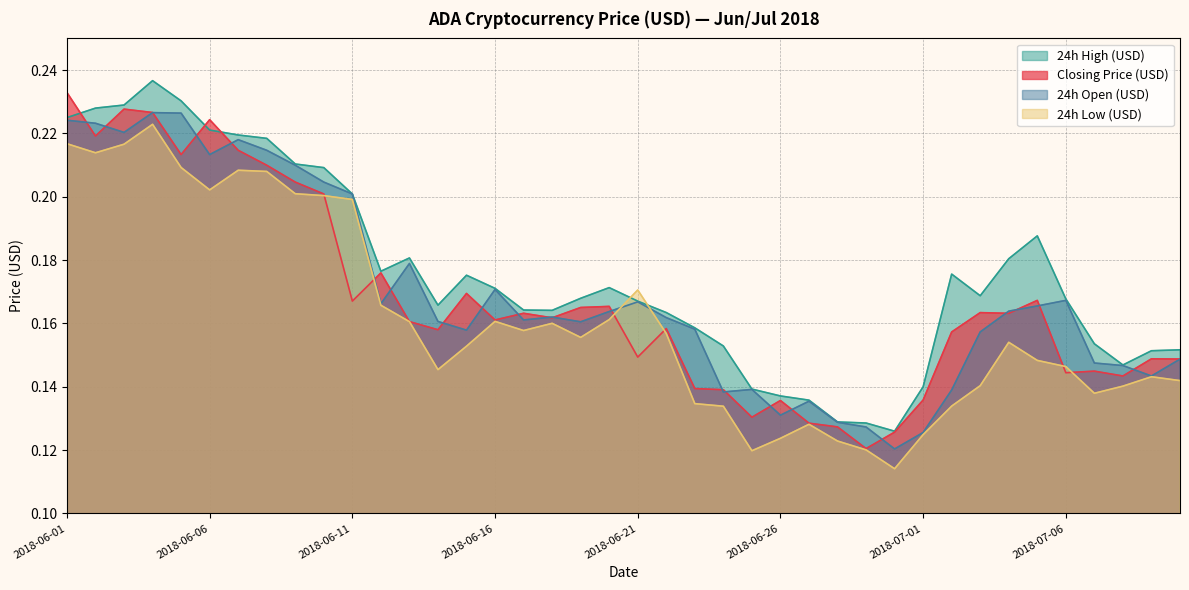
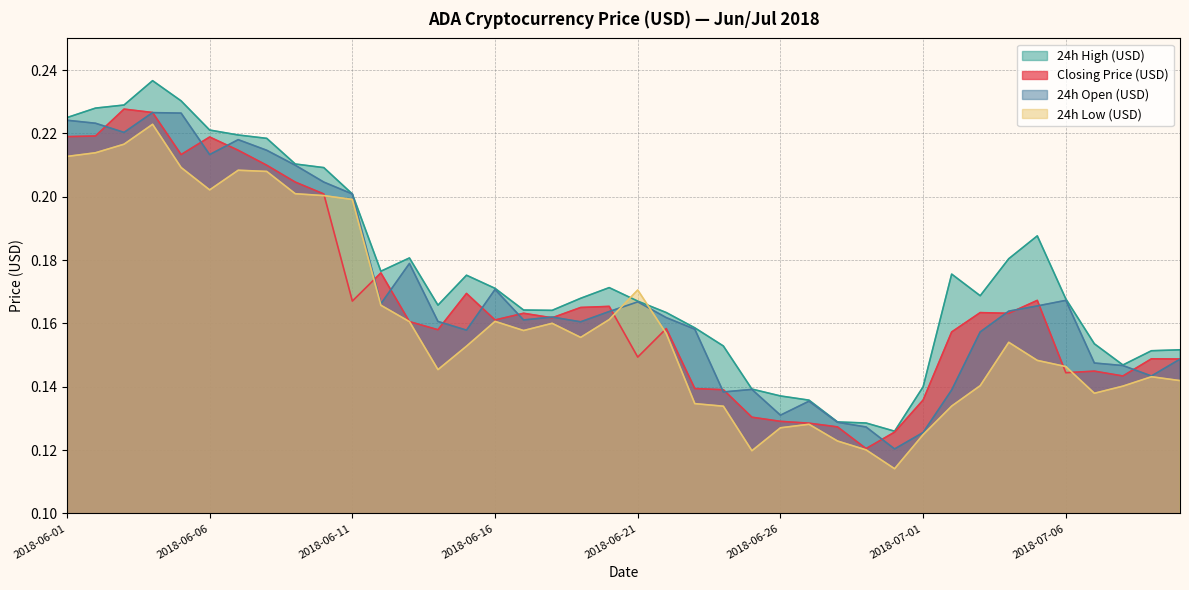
Closing Price (USD), 2018-06-01: 0.233 -> 0.219
24h Low (USD), 2018-06-01: 0.217 -> 0.213
Closing Price (USD), 2018-06-06: 0.224 -> 0.219
Closing Price (USD), 2018-06-26: 0.136 -> 0.129
24h Low (USD), 2018-06-26: 0.124 -> 0.127
